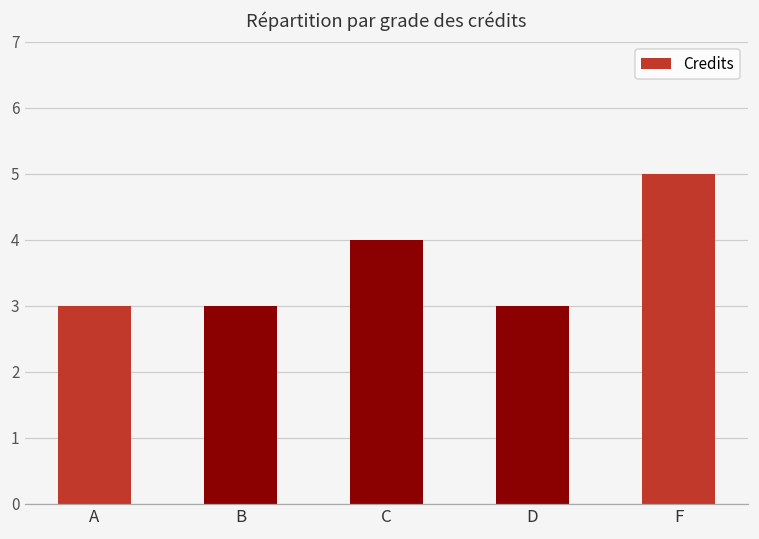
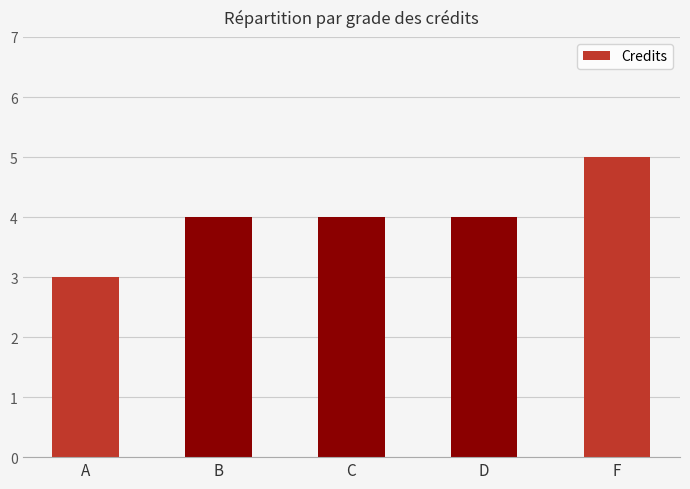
B: 3 -> 4
D: 3 -> 4
